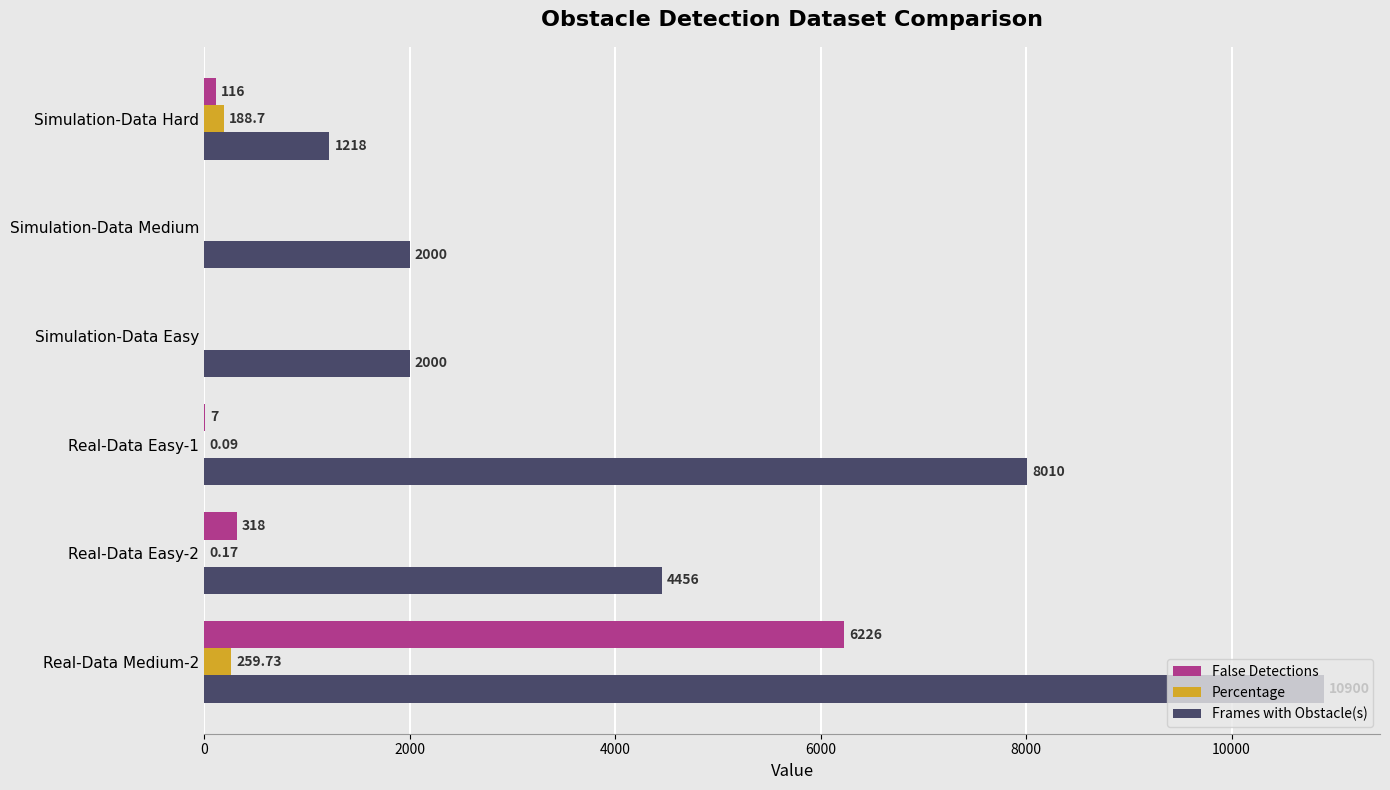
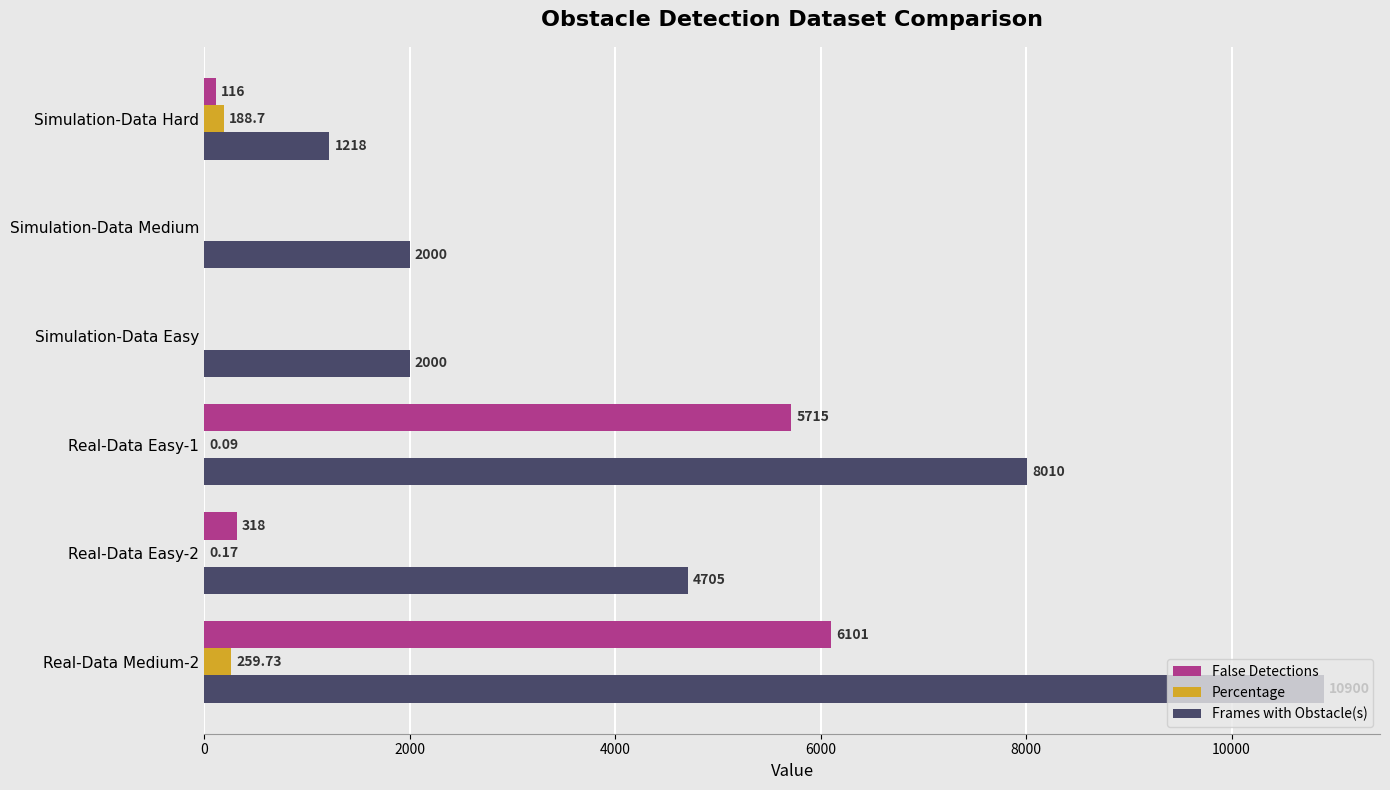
False Detections, Real-Data Easy-1: 7 -> 5715
Frames with Obstacle(s), Real-Data Easy-2: 4456 -> 4705
False Detections, Real-Data Medium-2: 6226 -> 6101
